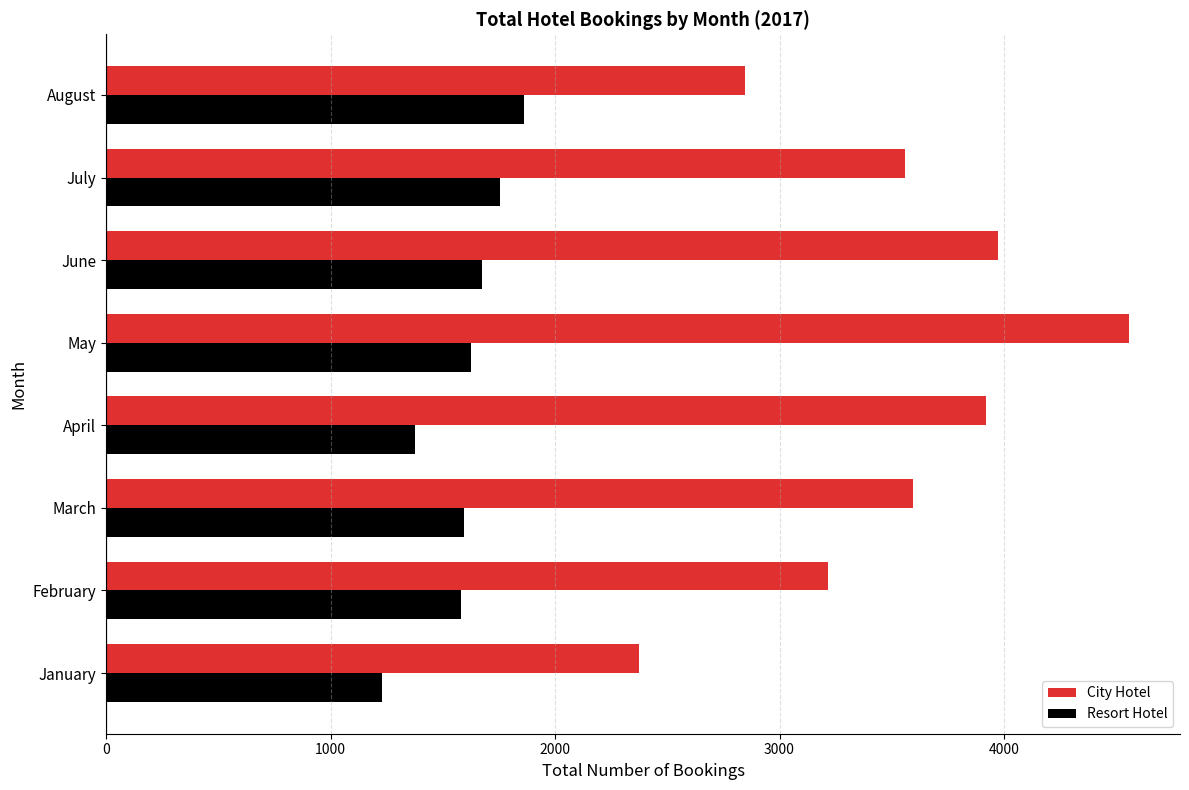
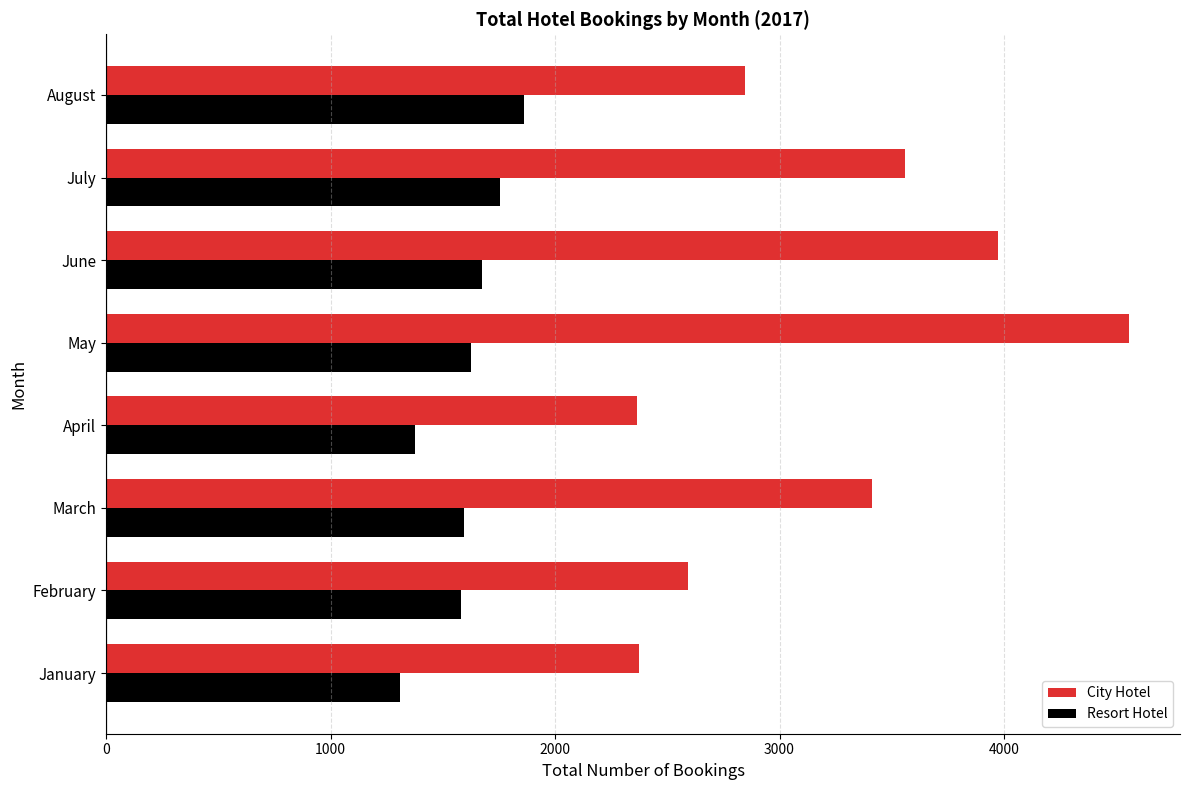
City Hotel, April: 3920 -> 2360
City Hotel, March: 3600 -> 3410
City Hotel, February: 3220 -> 2590
Resort Hotel, January: 1230 -> 1310
